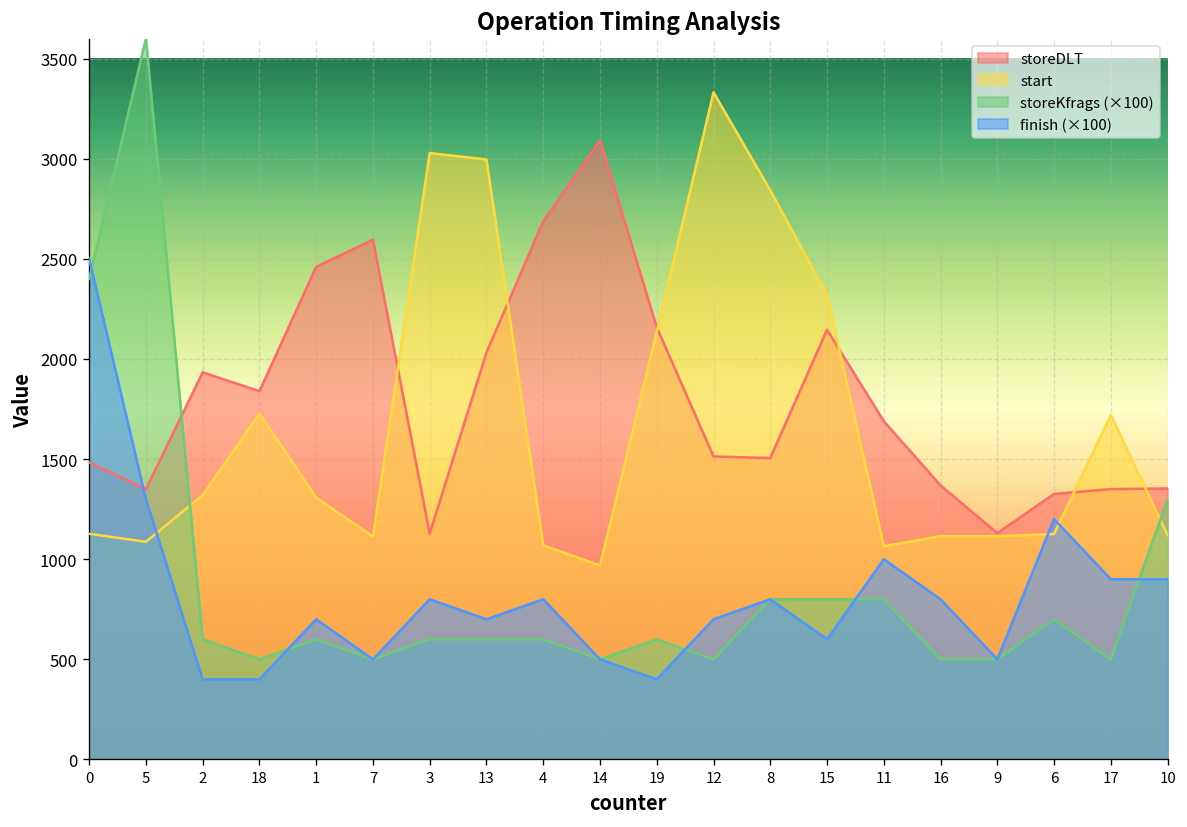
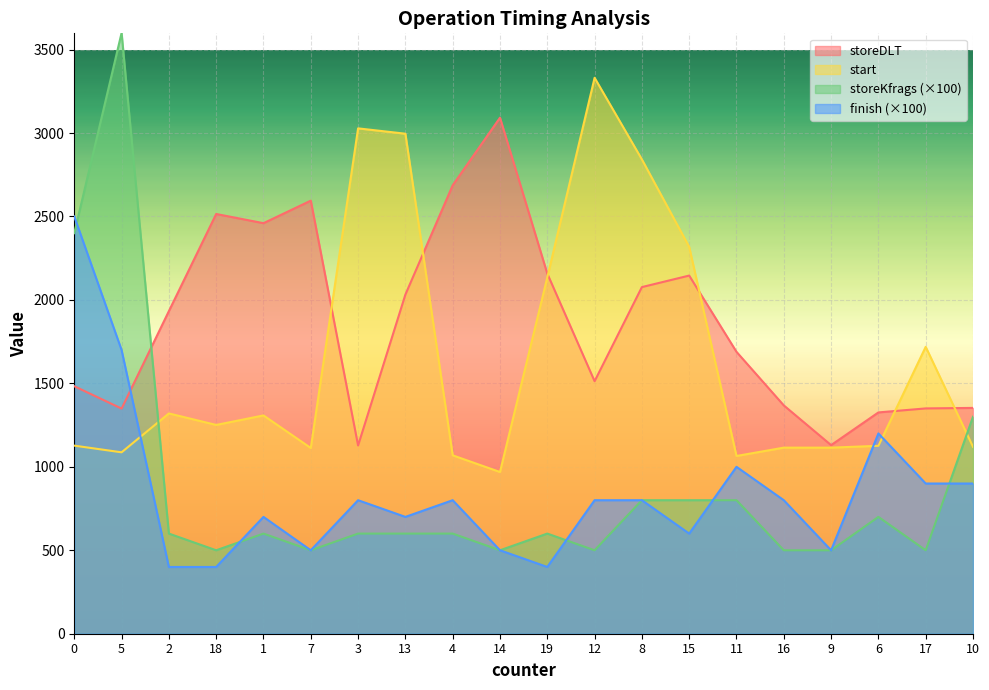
finish (×100), 5: 1300 -> 1700
storeDLT, 18: 1840 -> 2520
start, 18: 1730 -> 1250
finish (×100), 12: 700 -> 800
storeDLT, 8: 1510 -> 2080
